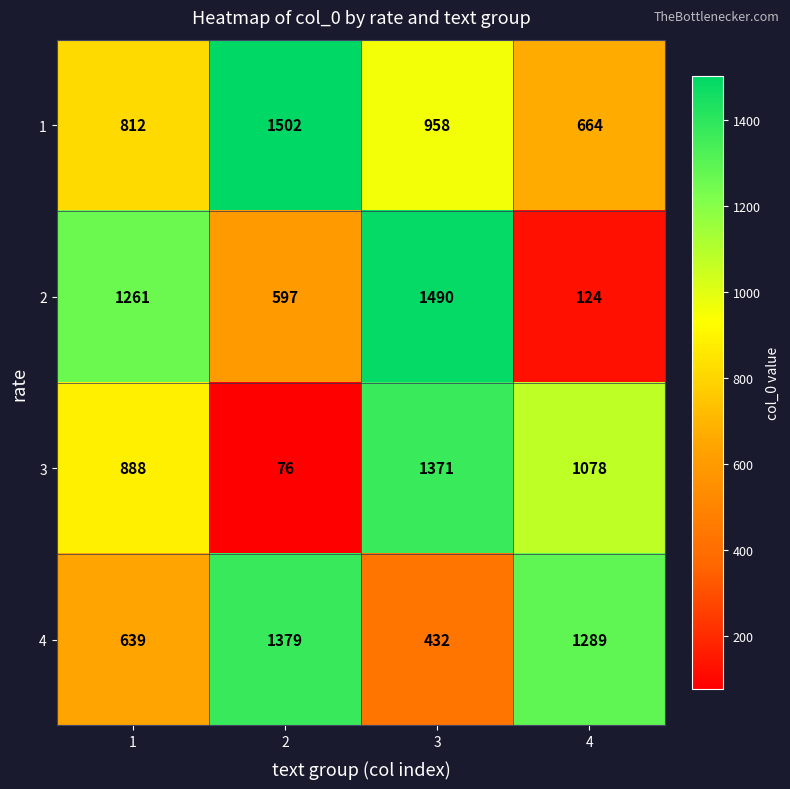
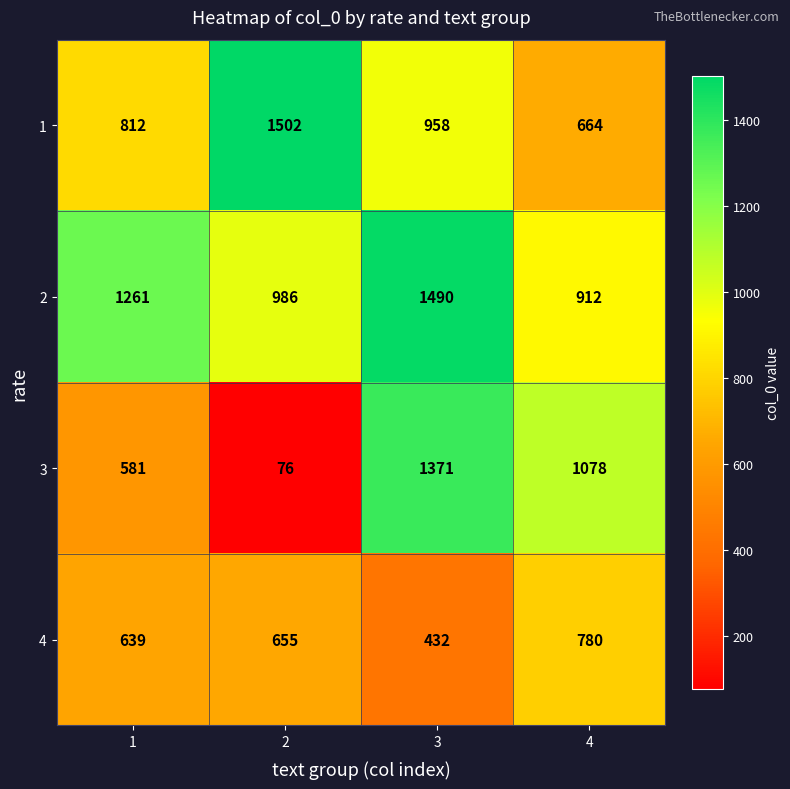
2, 2: 597 -> 986
2, 4: 124 -> 912
3, 1: 888 -> 581
4, 2: 1379 -> 655
4, 4: 1289 -> 780
